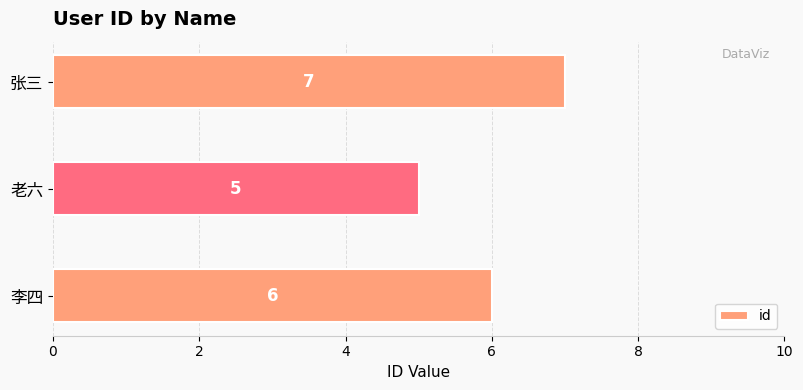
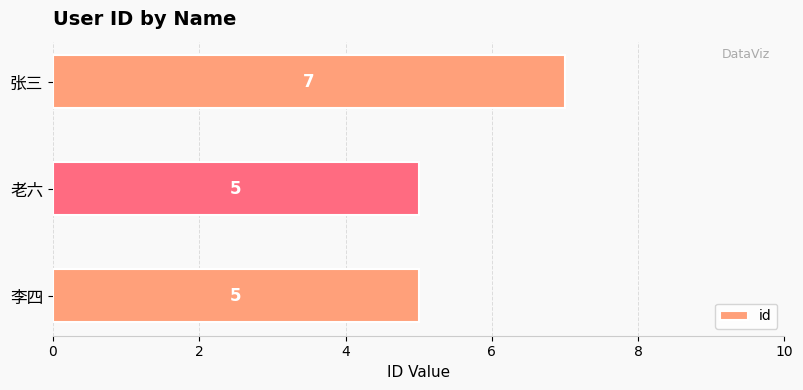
李四: 6 -> 5
